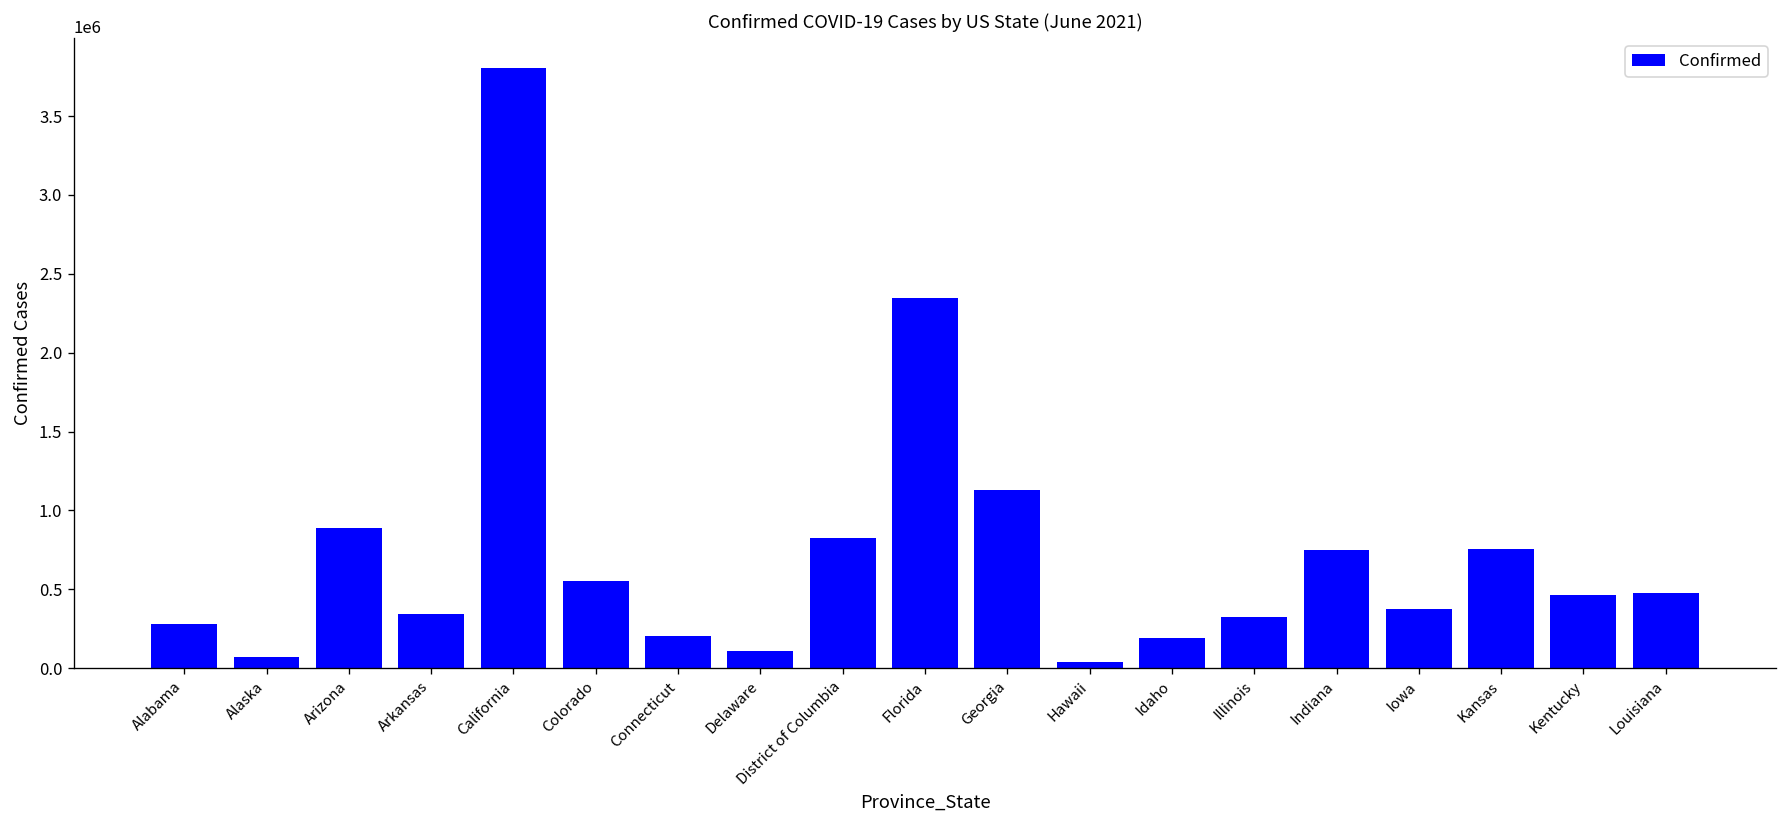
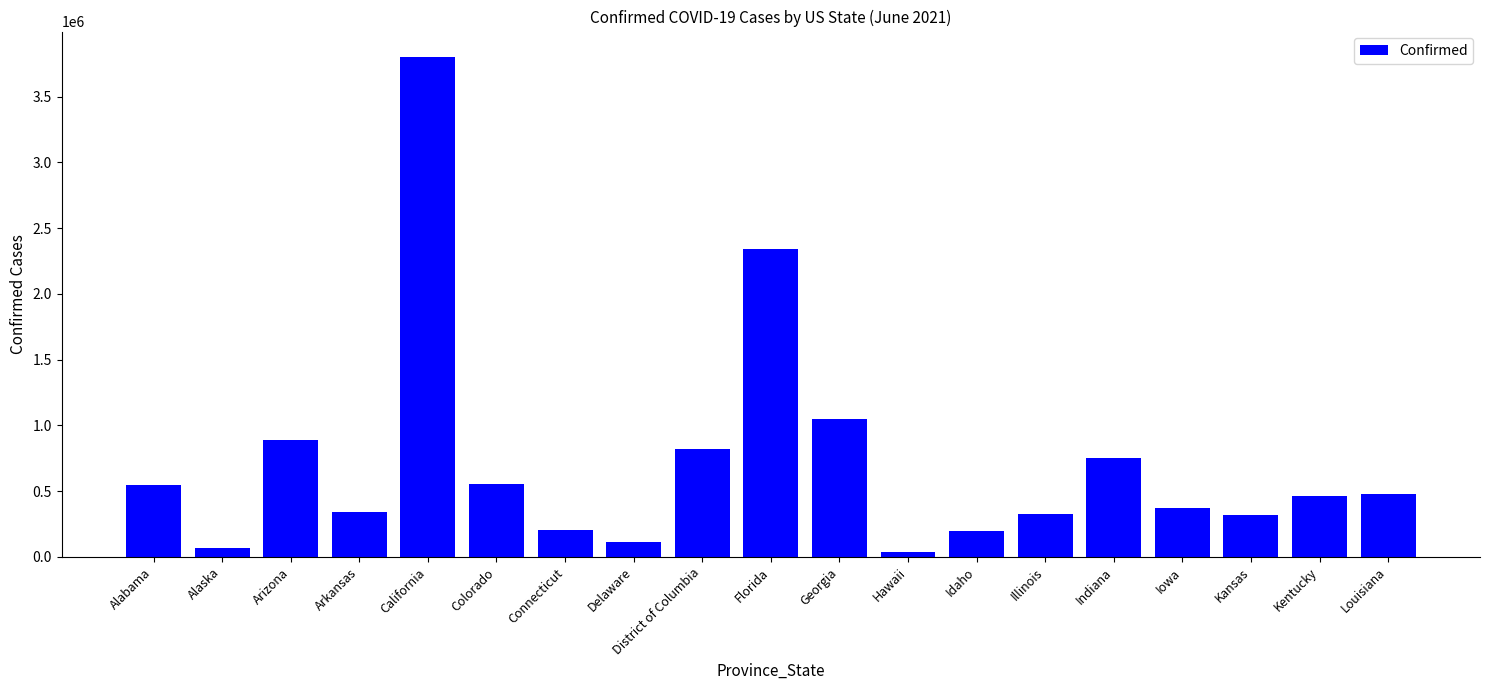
Alabama: 280000 -> 550000
Georgia: 1130000 -> 1050000
Kansas: 750000 -> 320000
